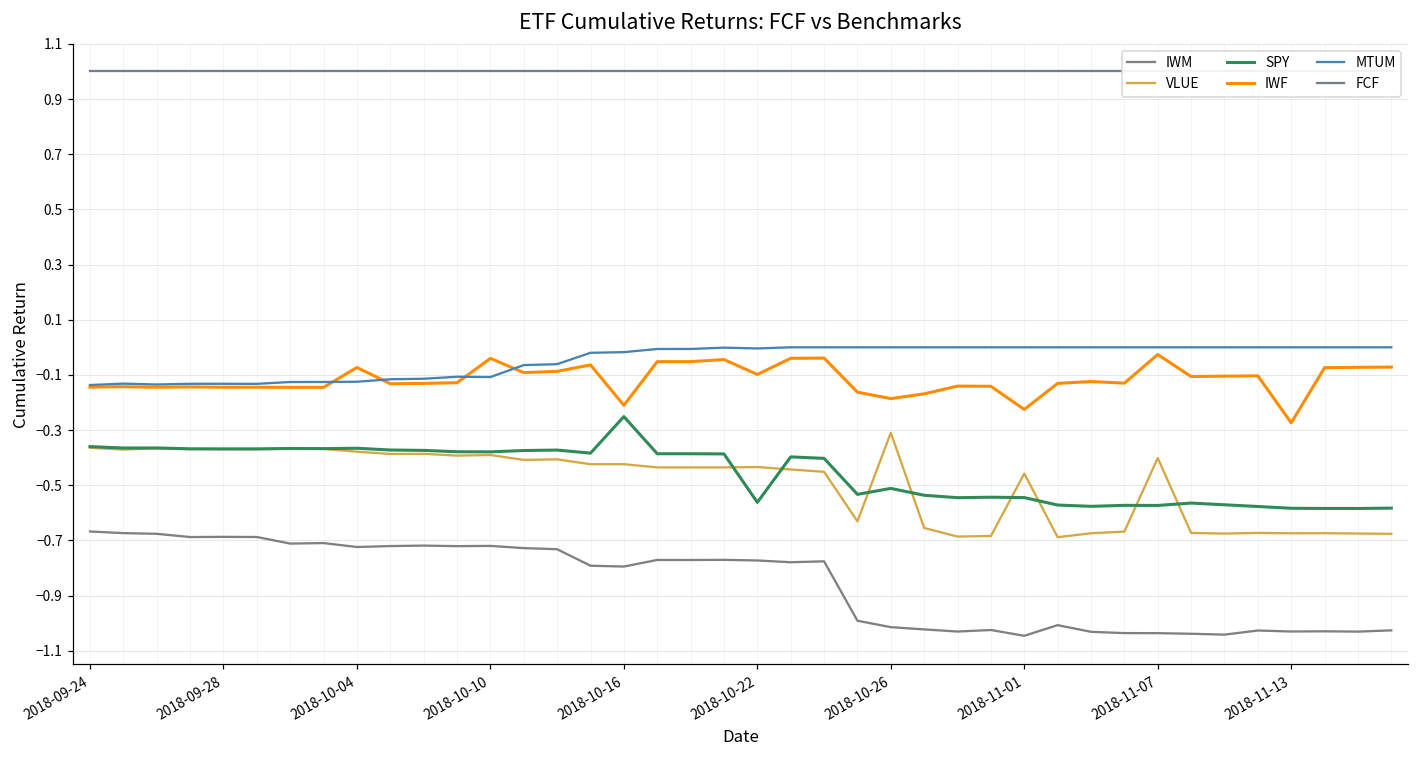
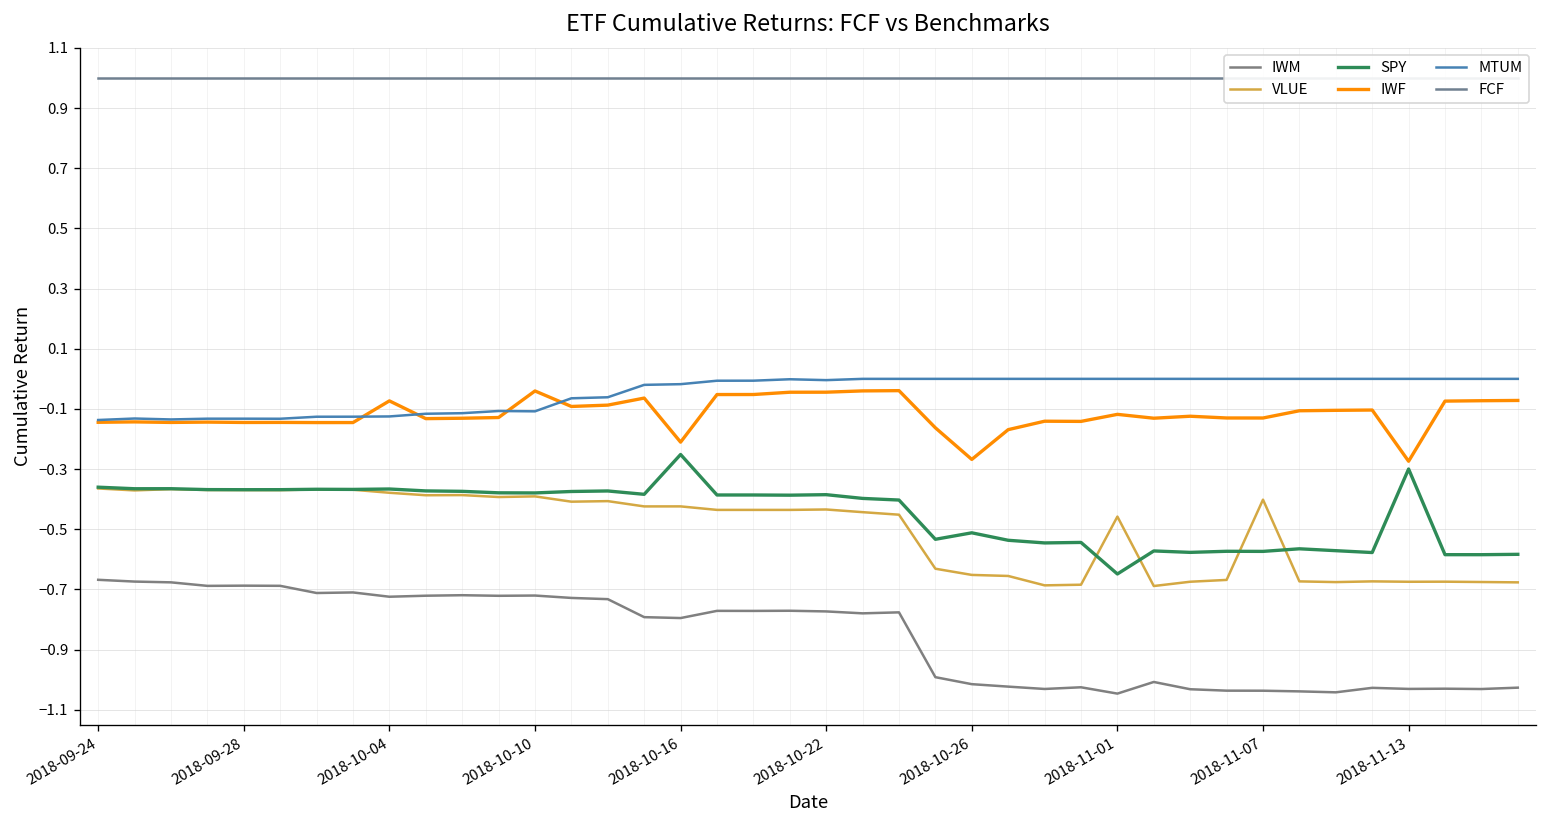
SPY, 2018-10-22: -0.56 -> -0.38
IWF, 2018-10-22: -0.10 -> -0.04
VLUE, 2018-10-26: -0.31 -> -0.65
IWF, 2018-10-26: -0.19 -> -0.27
SPY, 2018-11-01: -0.54 -> -0.65
IWF, 2018-11-01: -0.23 -> -0.12
IWF, 2018-11-07: -0.03 -> -0.13
SPY, 2018-11-13: -0.58 -> -0.30
